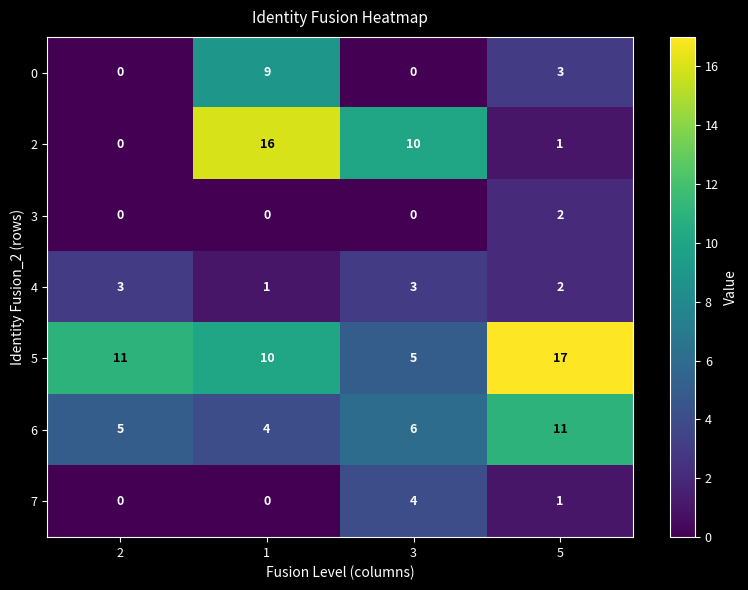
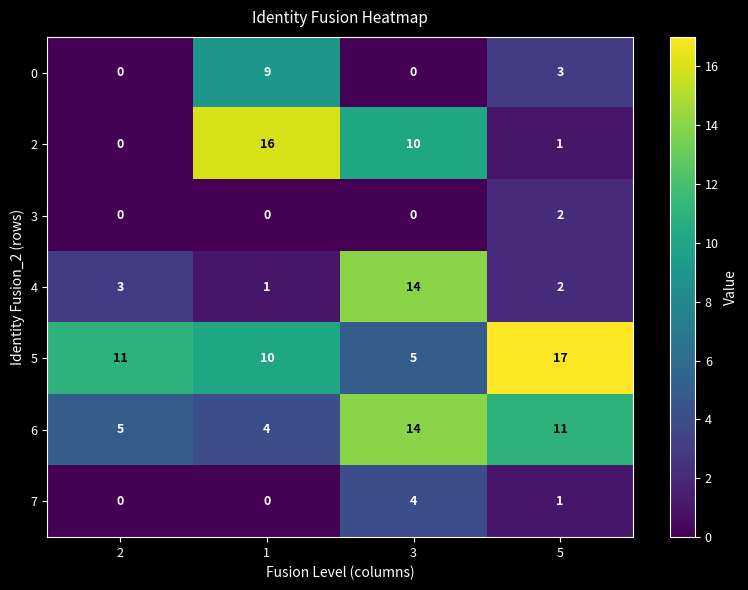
4, 3: 3 -> 14
6, 3: 6 -> 14
